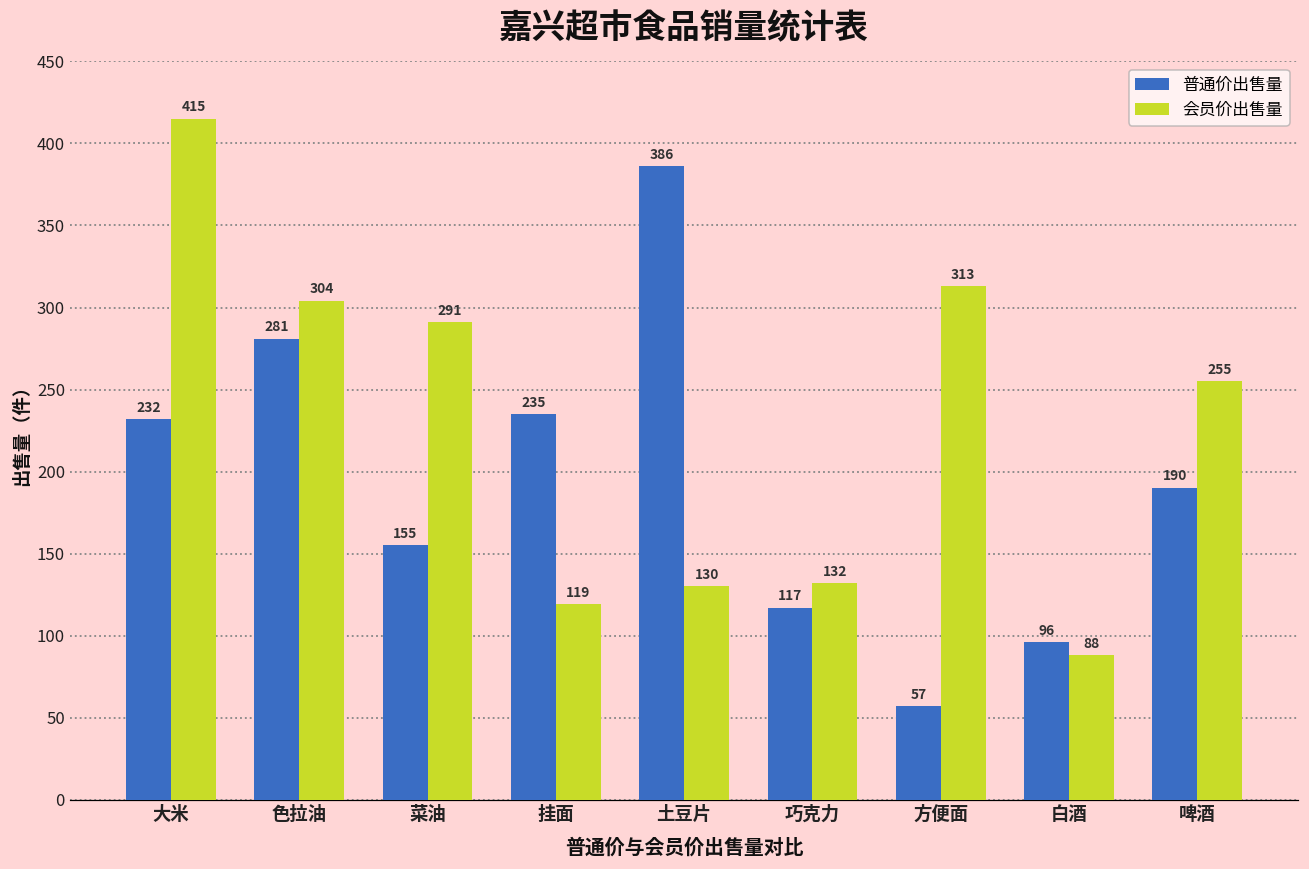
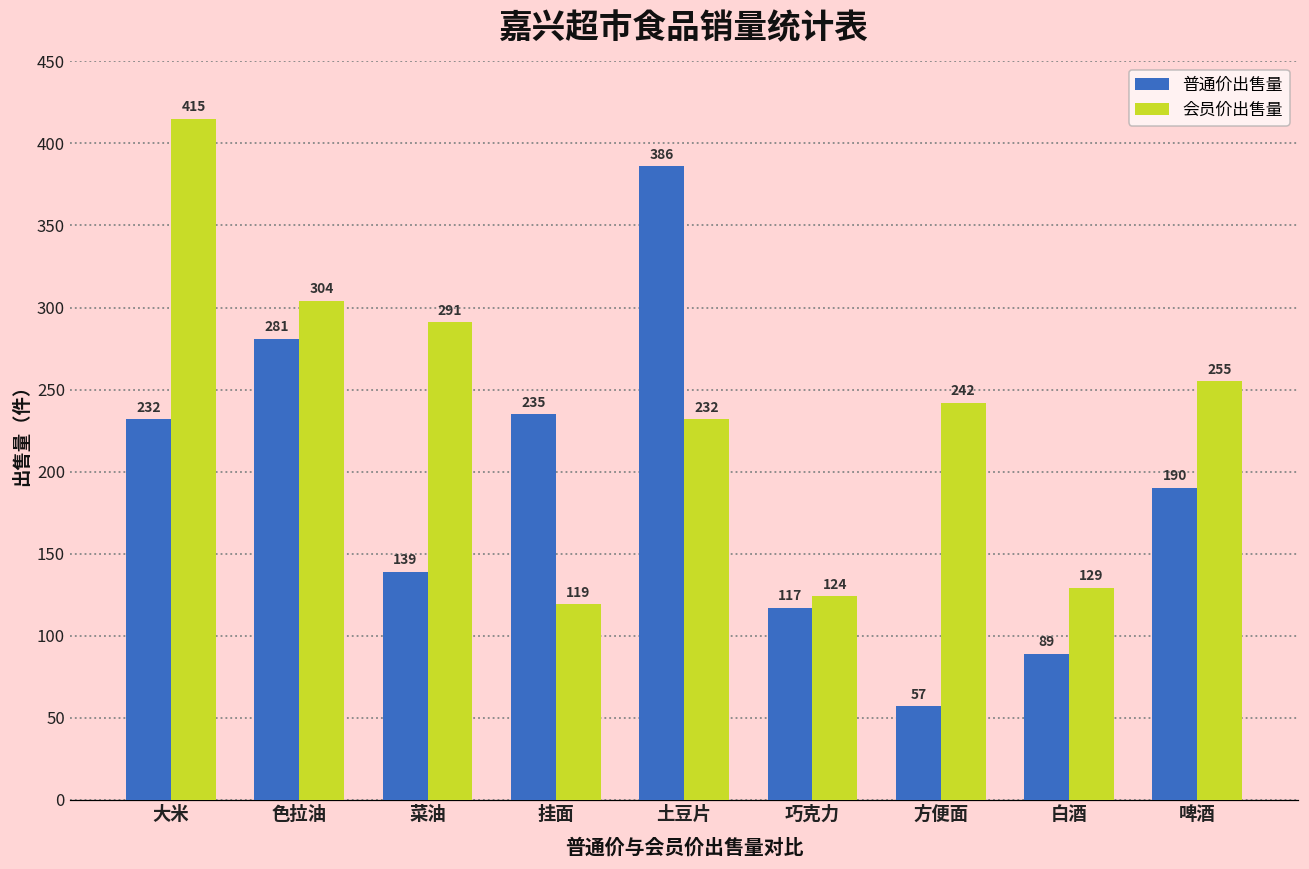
普通价出售量, 菜油: 155 -> 139
会员价出售量, 土豆片: 130 -> 232
会员价出售量, 巧克力: 132 -> 124
会员价出售量, 方便面: 313 -> 242
普通价出售量, 白酒: 96 -> 89
会员价出售量, 白酒: 88 -> 129
